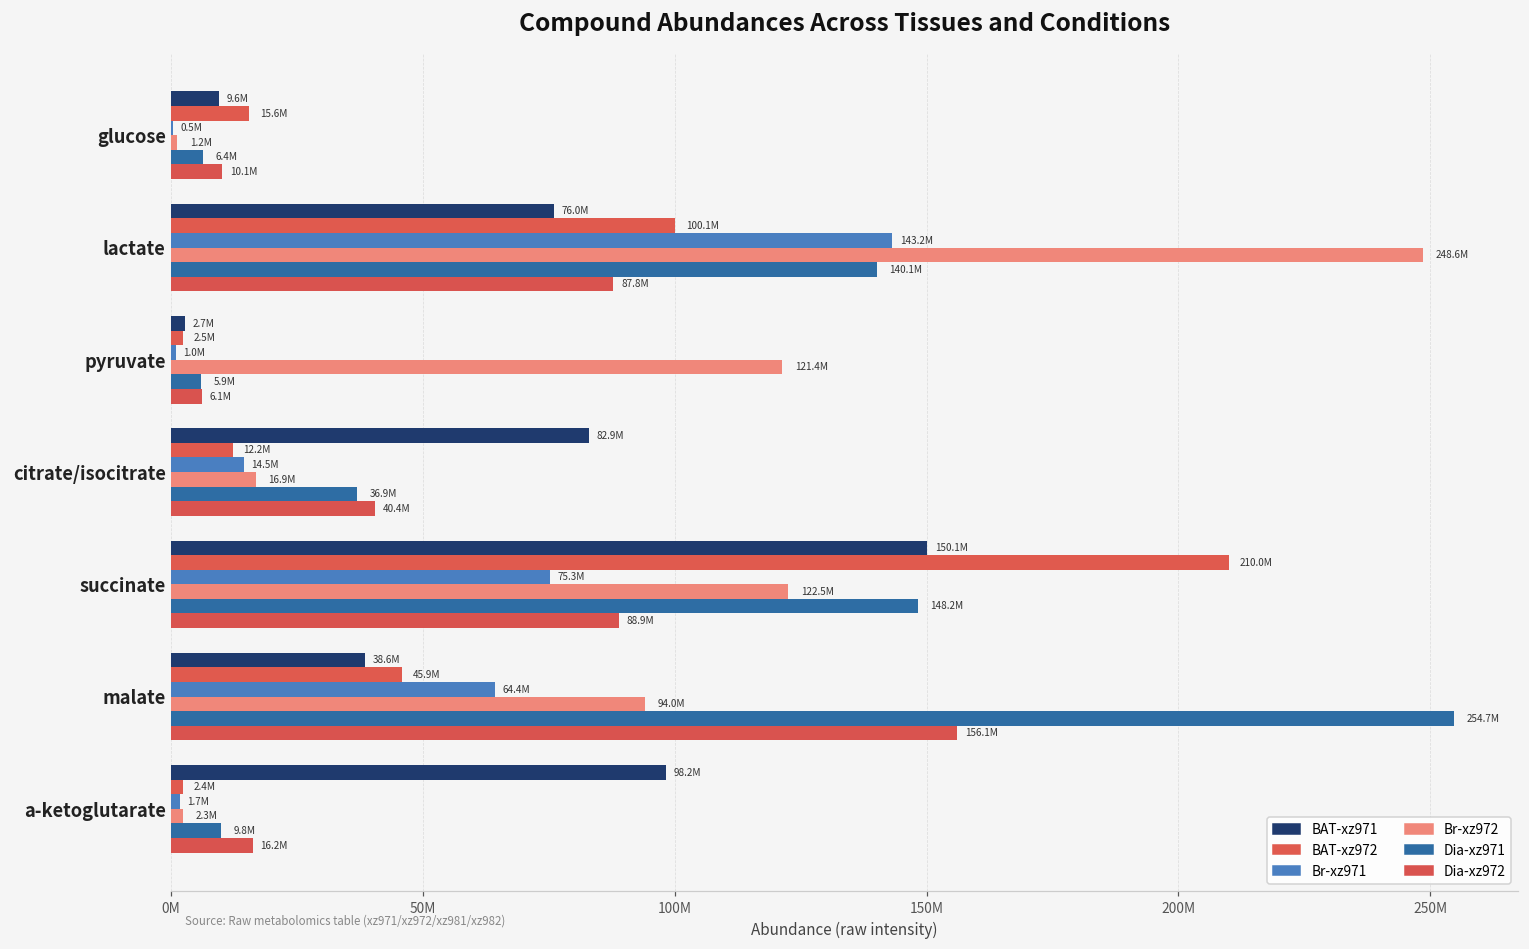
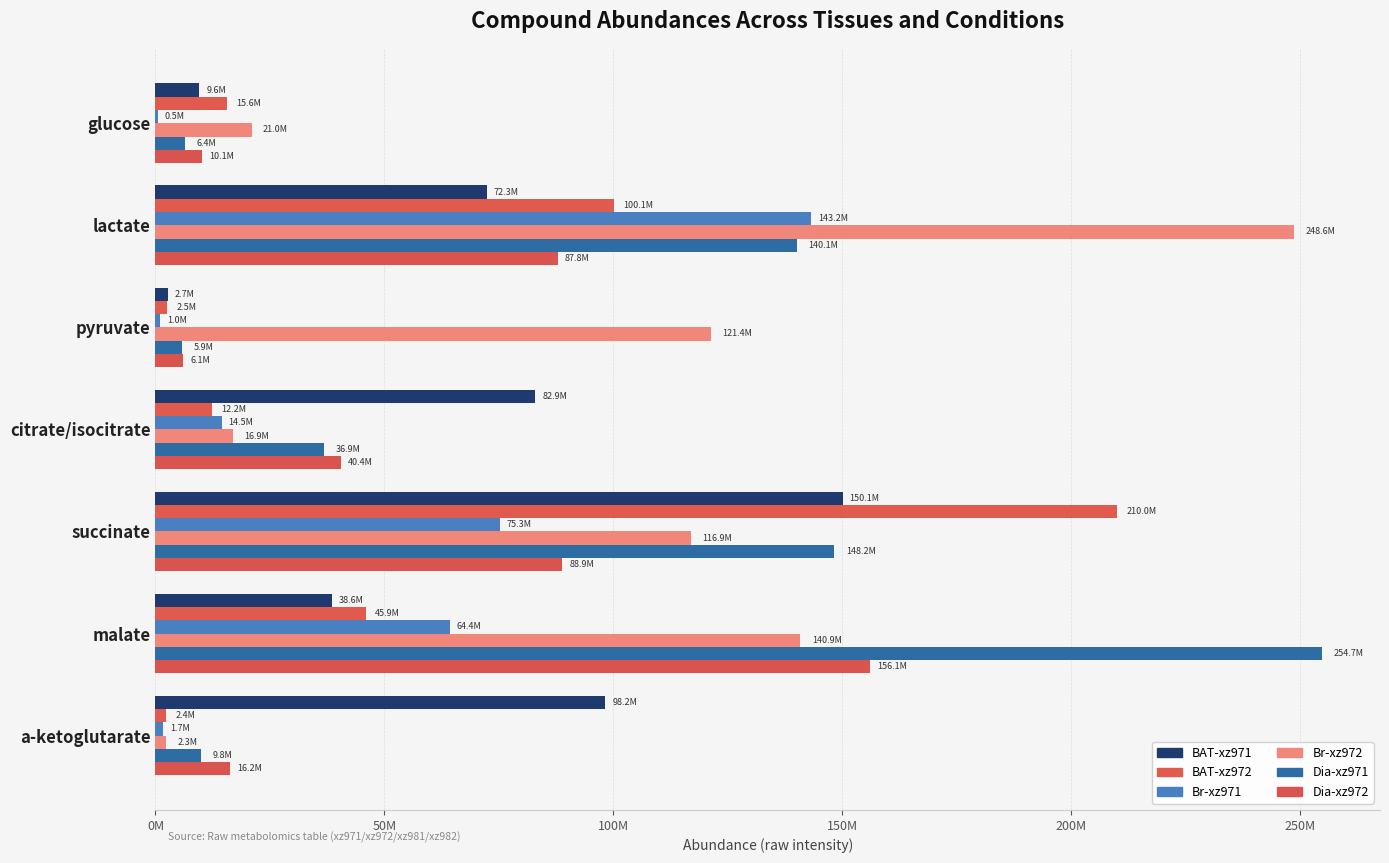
Br-xz972, glucose: 1.2M -> 21.0M
BAT-xz971, lactate: 76.0M -> 72.3M
Br-xz972, succinate: 122.5M -> 116.9M
Br-xz972, malate: 94.0M -> 140.9M
